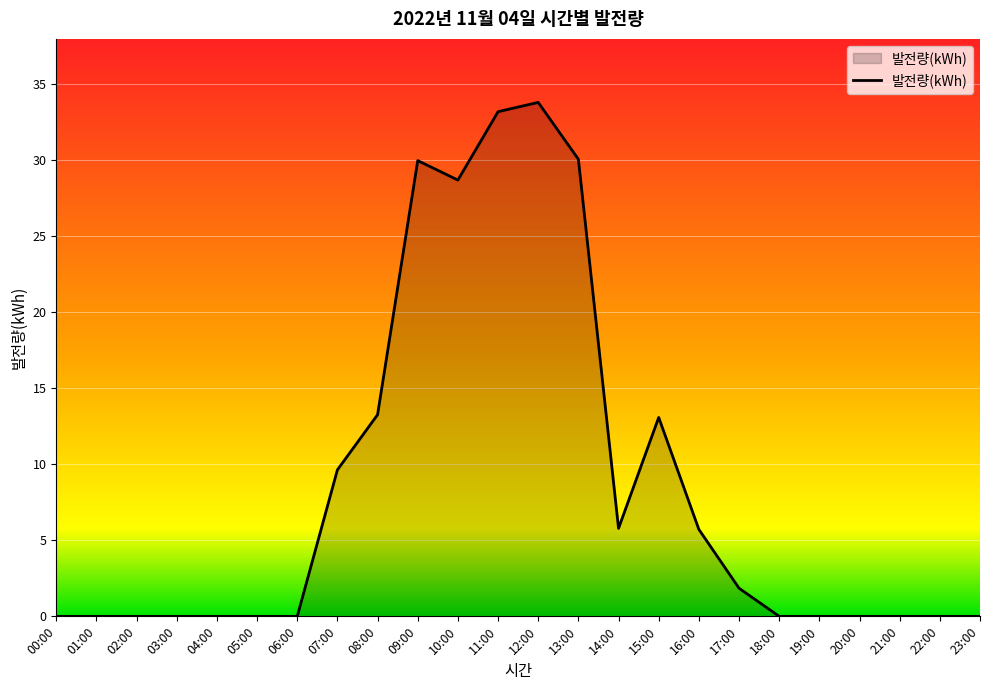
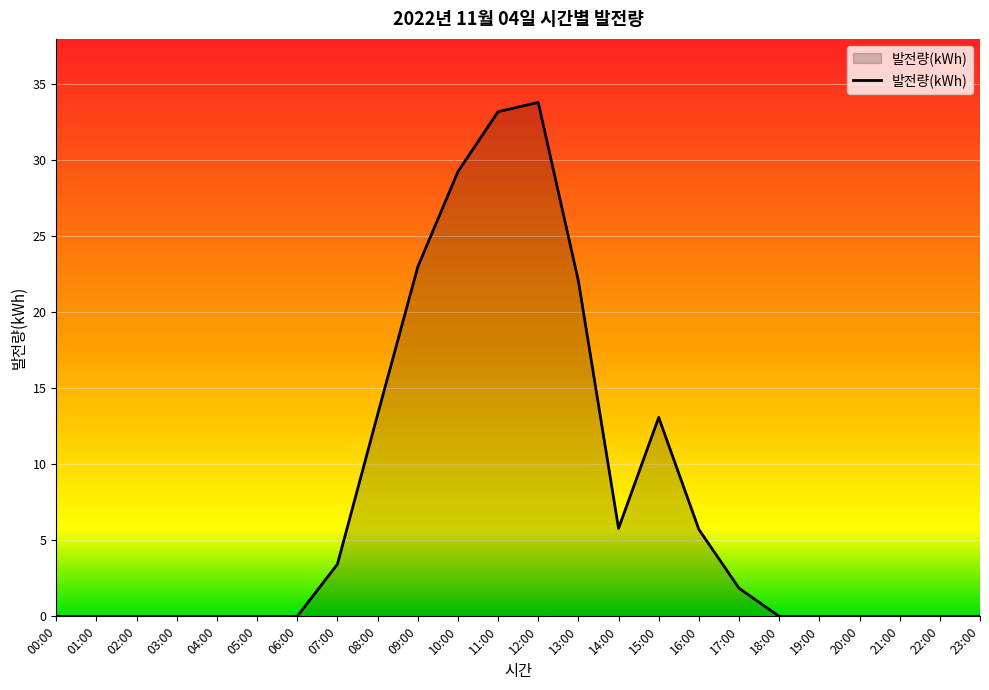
07:00: 9.6 -> 3.4
09:00: 30.0 -> 23.0
10:00: 28.7 -> 29.3
13:00: 30.1 -> 22.1
